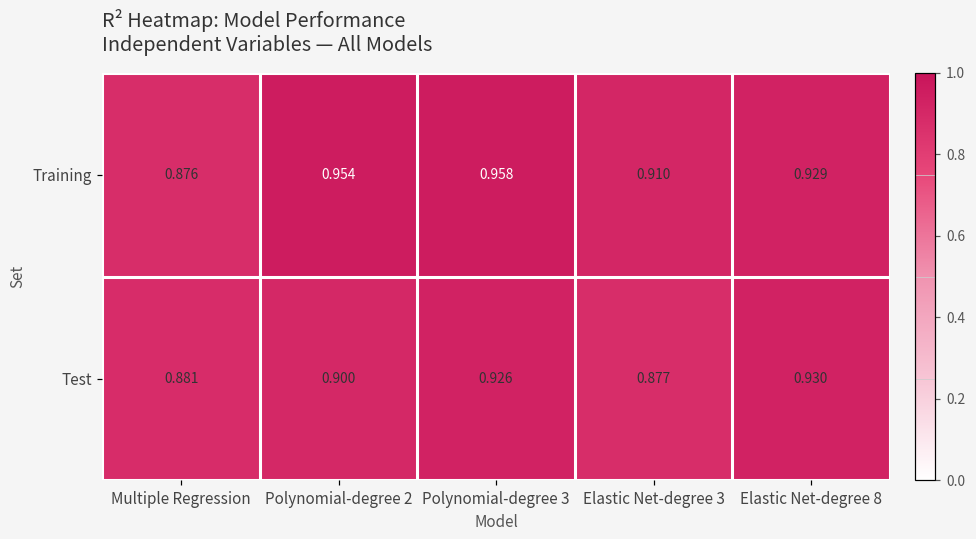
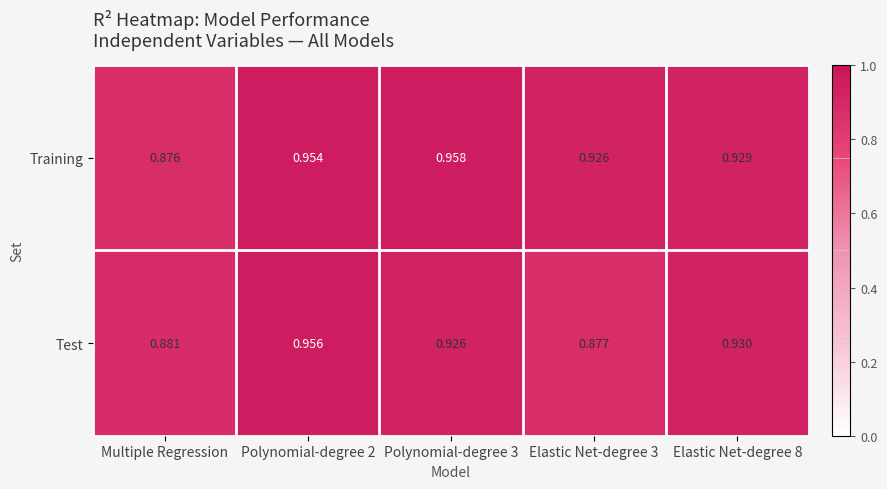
Training, Elastic Net-degree 3: 0.910 -> 0.926
Test, Polynomial-degree 2: 0.900 -> 0.956
